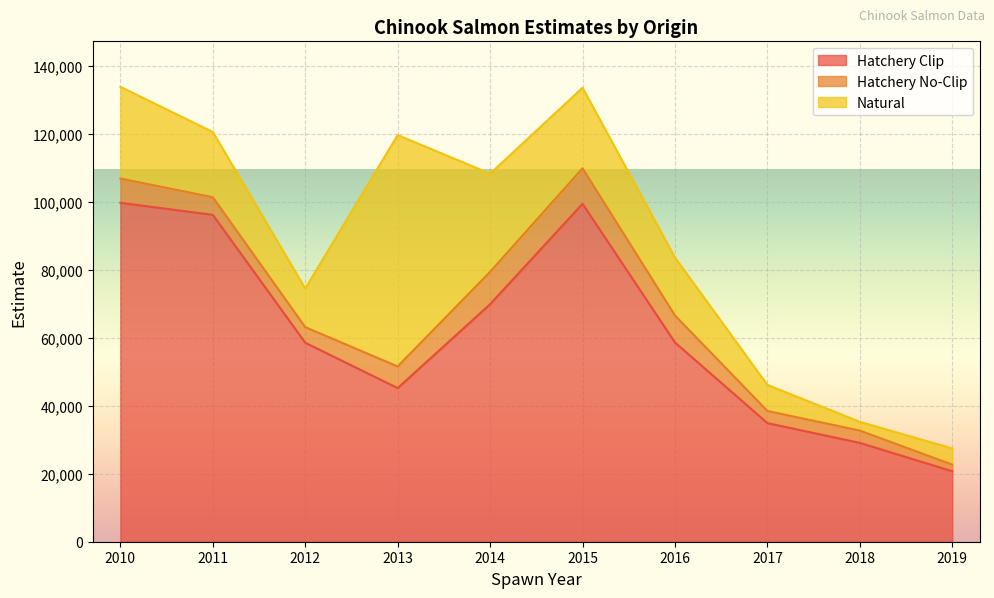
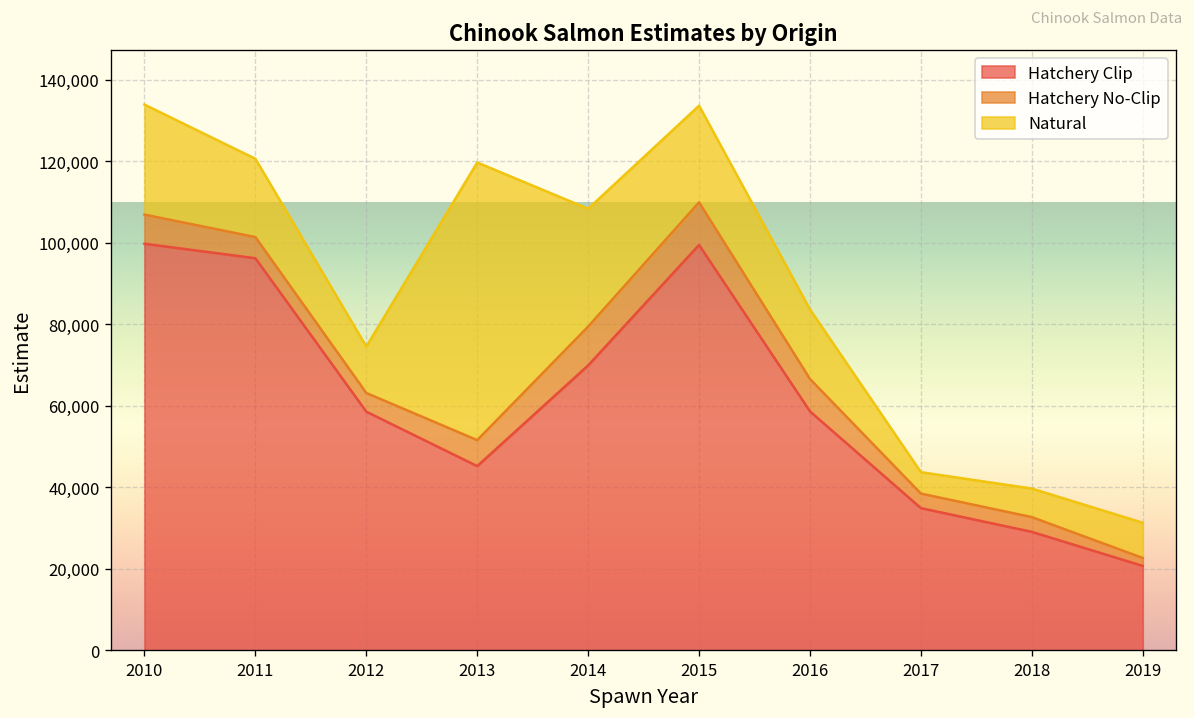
Natural, 2017: 8,000 -> 5,000
Natural, 2018: 3,000 -> 7,000
Natural, 2019: 5,000 -> 9,000
